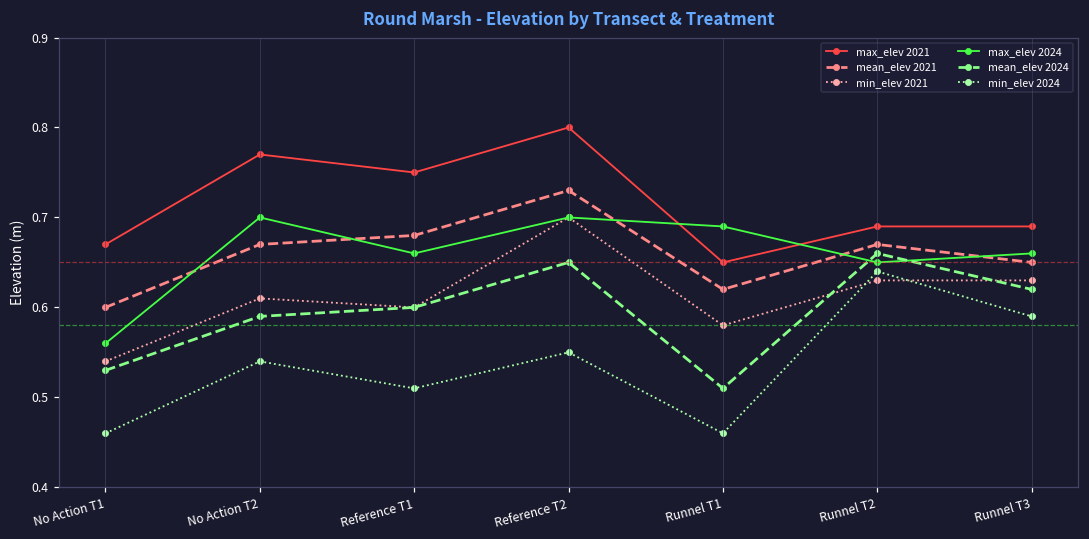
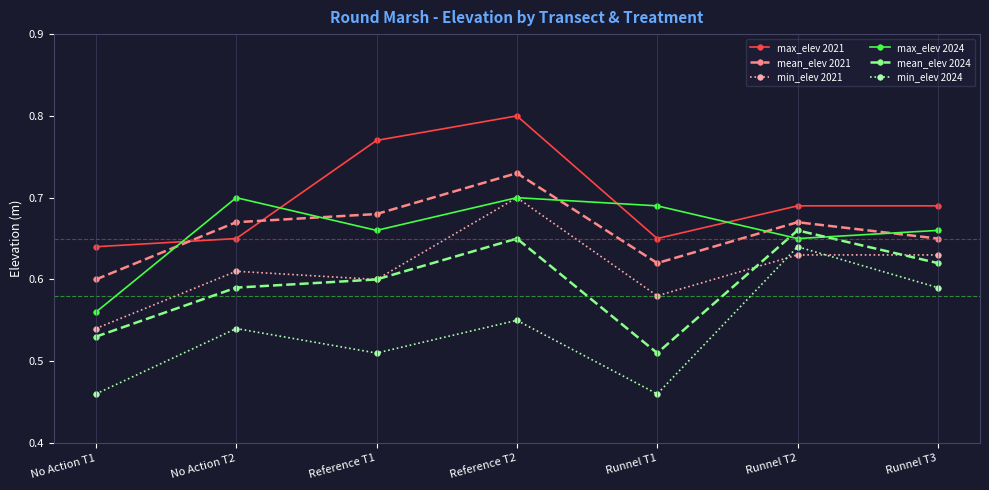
max_elev 2021, No Action T1: 0.67 -> 0.64
max_elev 2021, No Action T2: 0.77 -> 0.65
max_elev 2021, Reference T1: 0.75 -> 0.77
